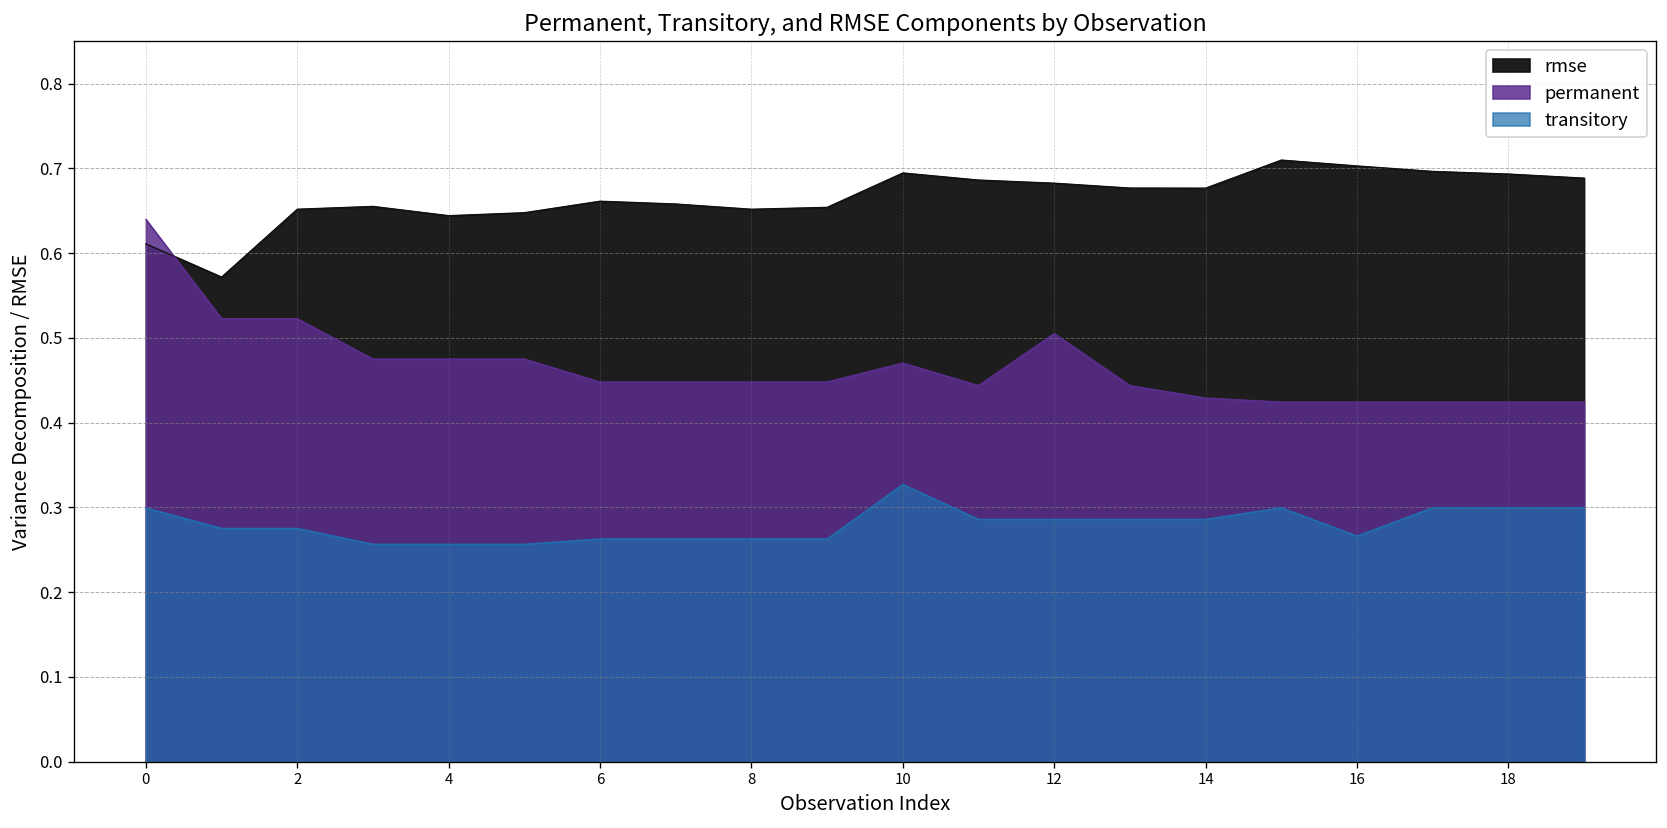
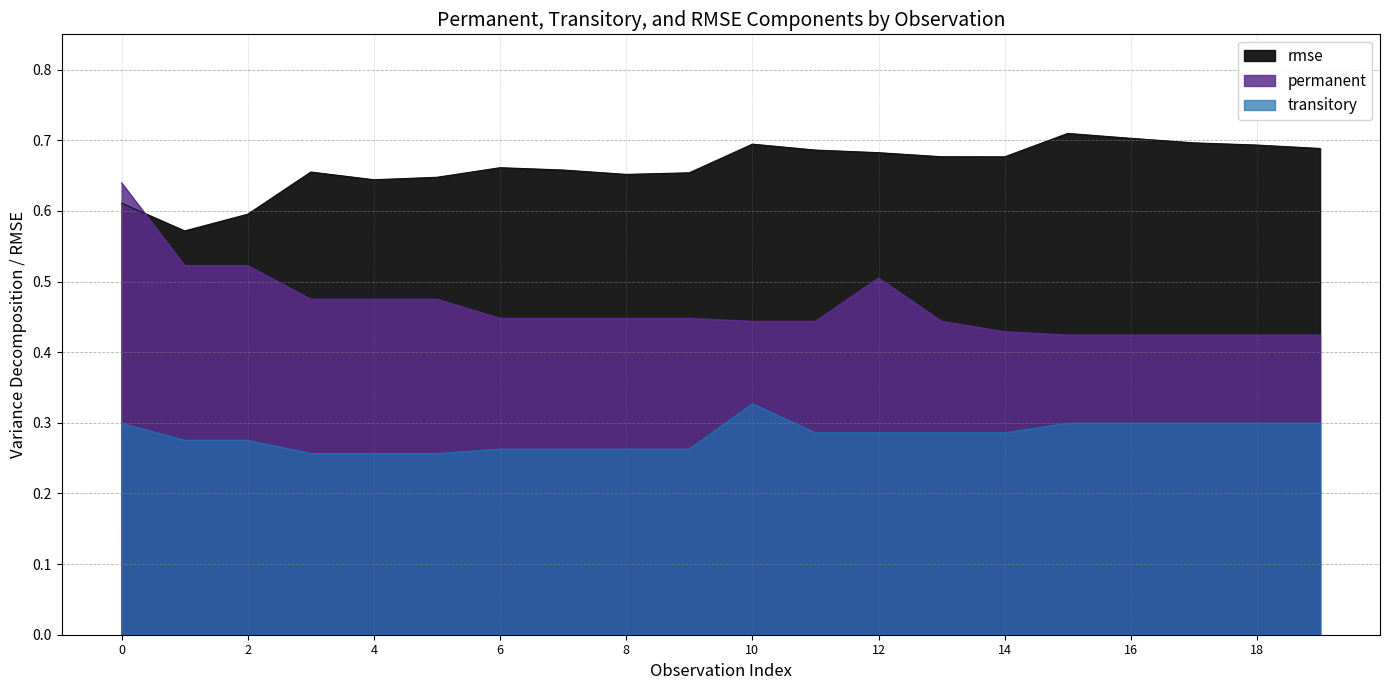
rmse, 2: 0.65 -> 0.60
permanent, 10: 0.47 -> 0.44
transitory, 16: 0.27 -> 0.30
